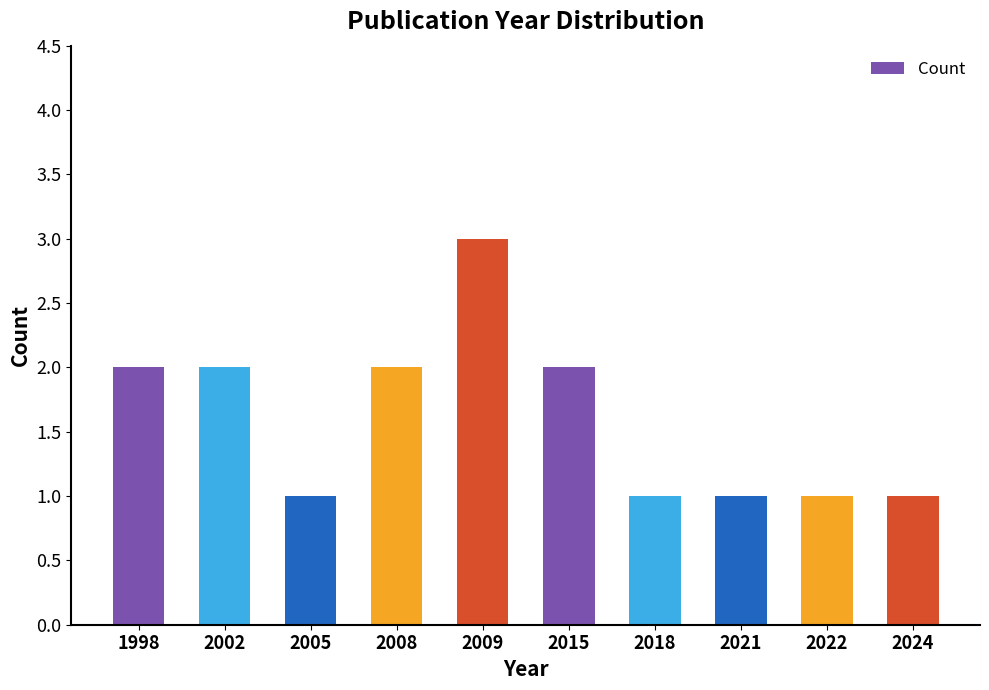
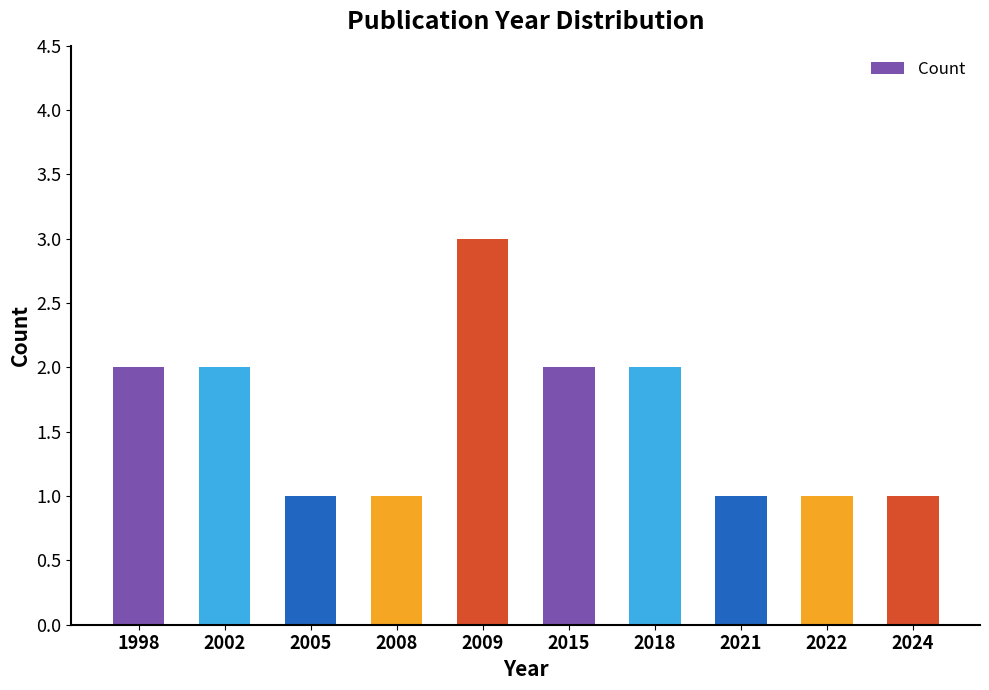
2008: 2 -> 1
2018: 1 -> 2
